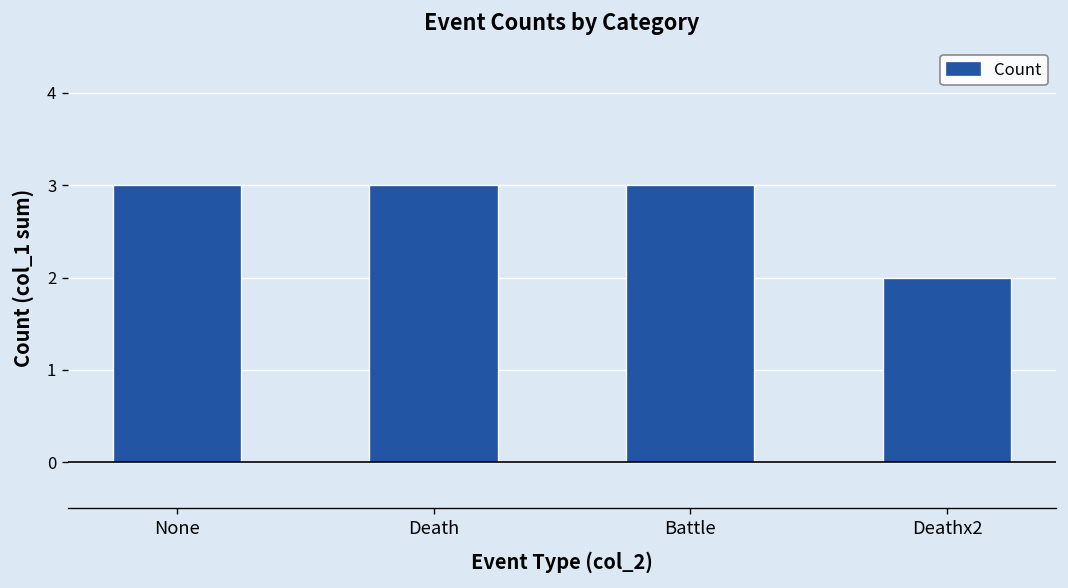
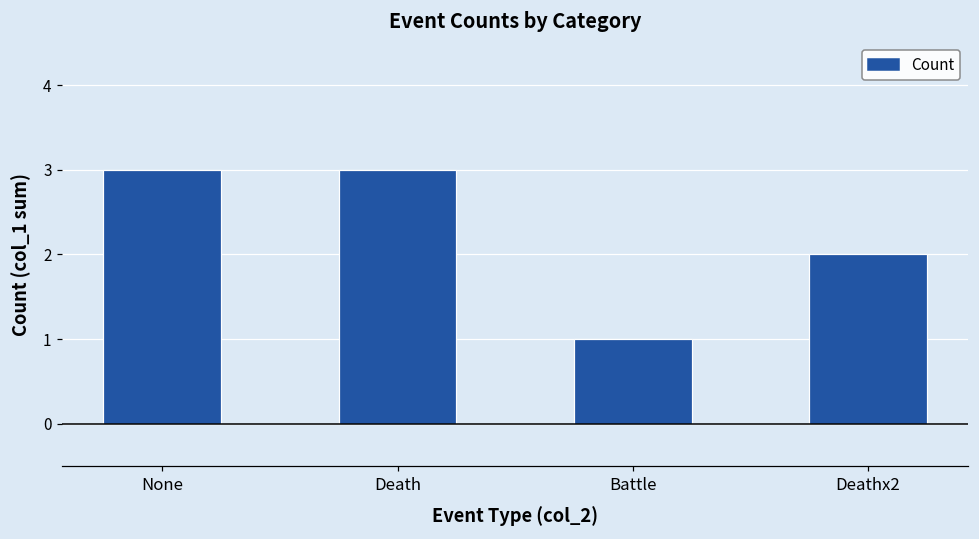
Battle: 3 -> 1
